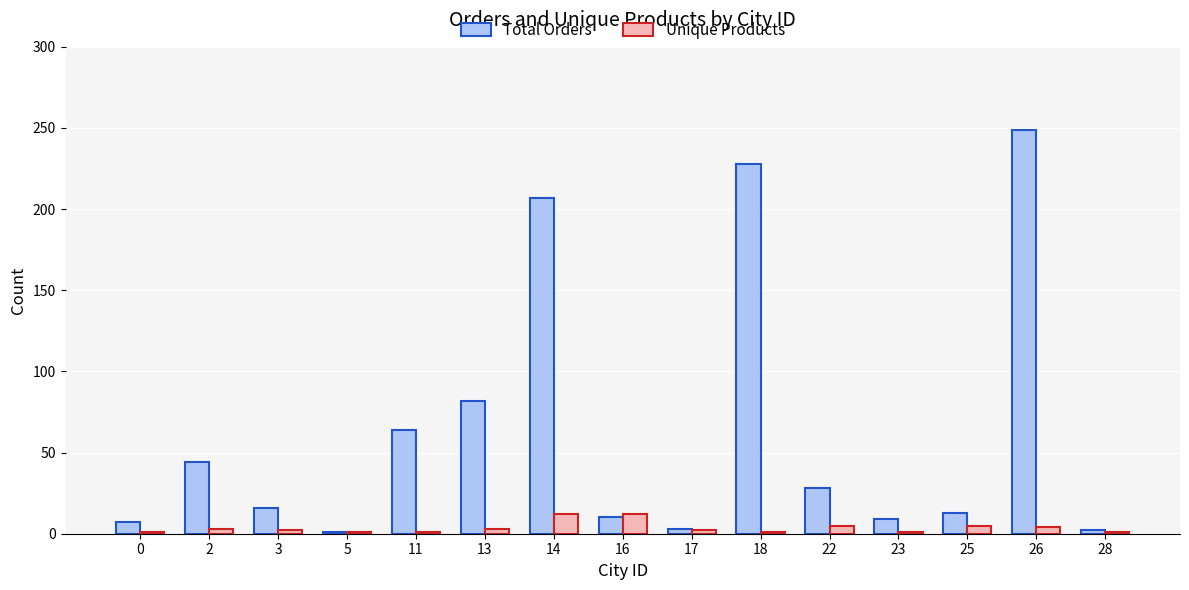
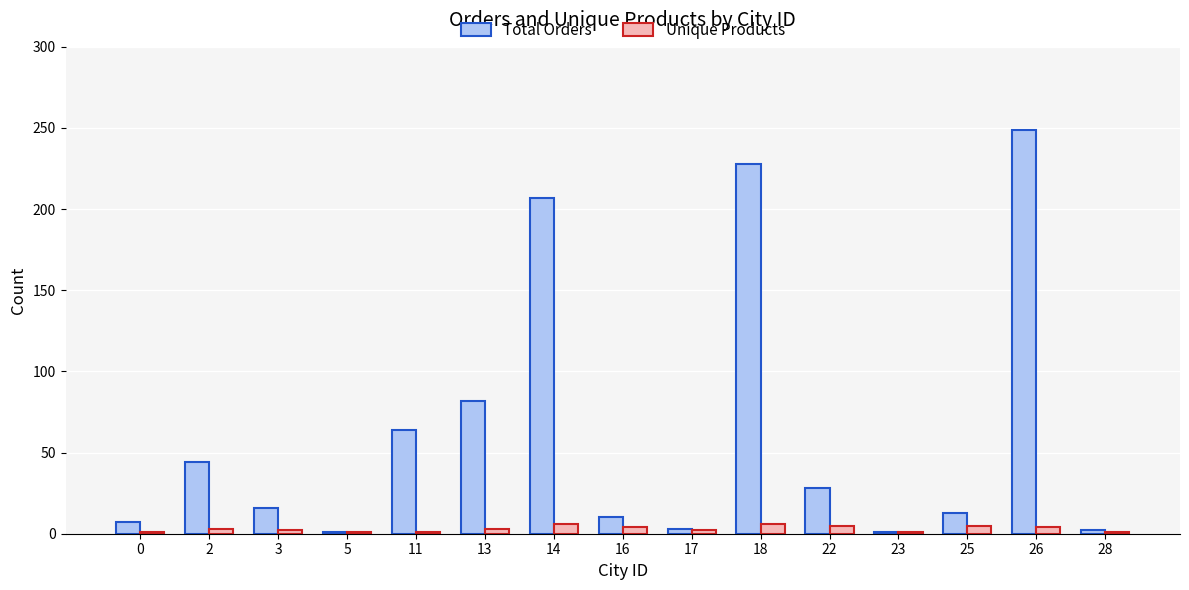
Unique Products, 14: 12 -> 6
Unique Products, 16: 12 -> 4
Unique Products, 18: 1 -> 6
Total Orders, 23: 9 -> 1
